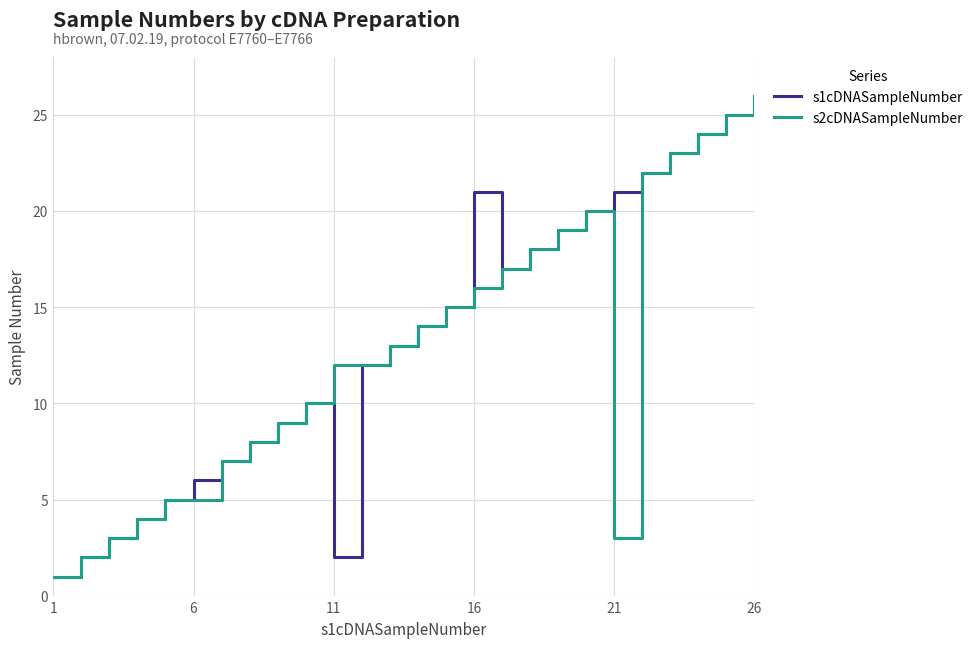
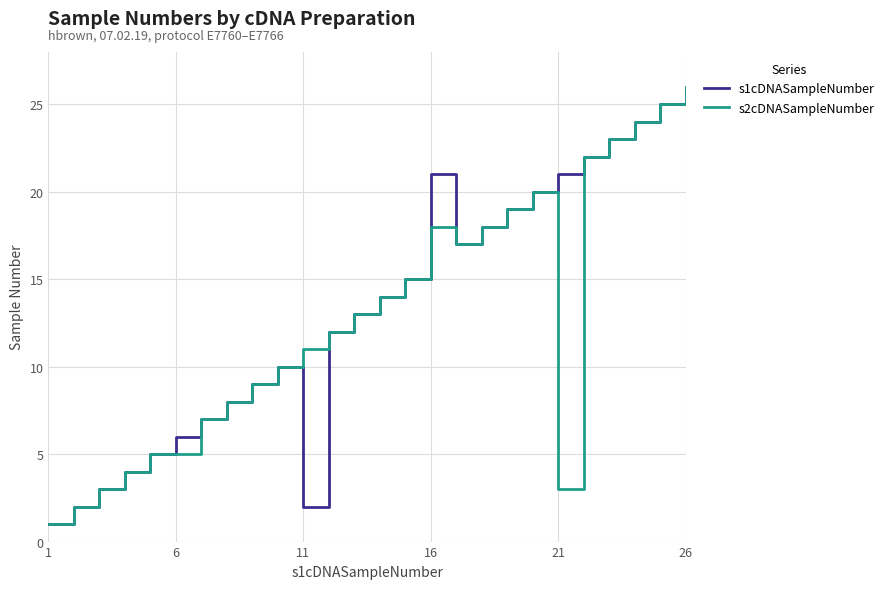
s2cDNASampleNumber, 11: 12 -> 11
s2cDNASampleNumber, 16: 16 -> 18
